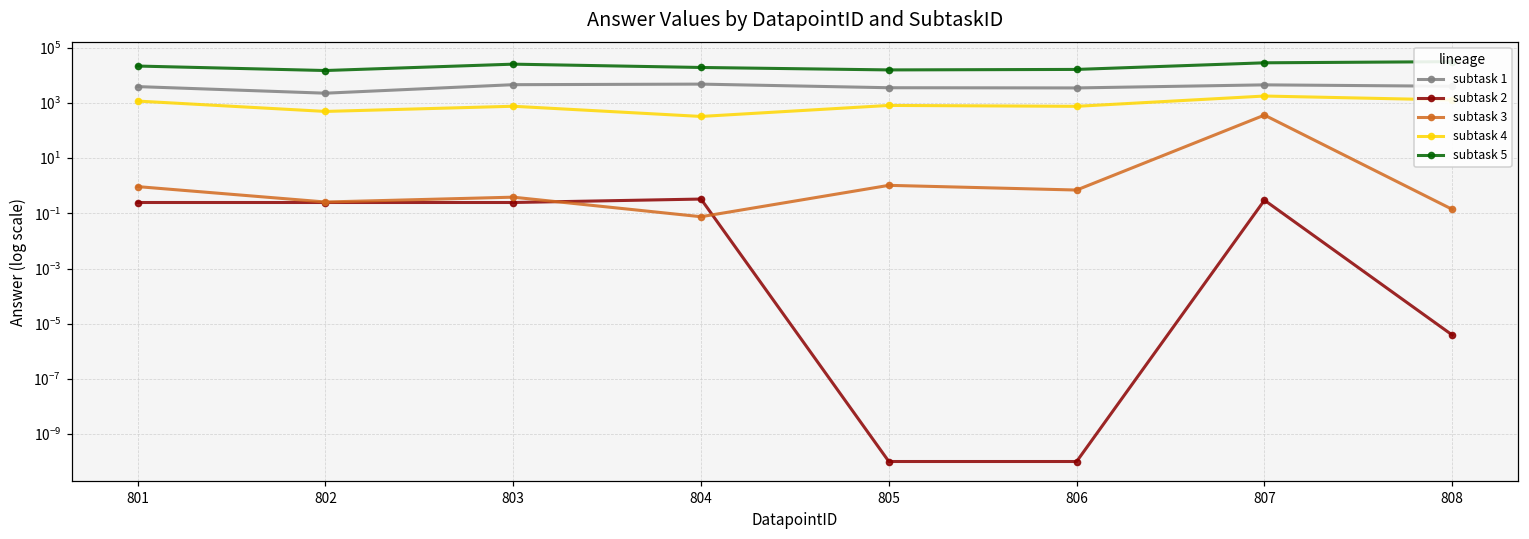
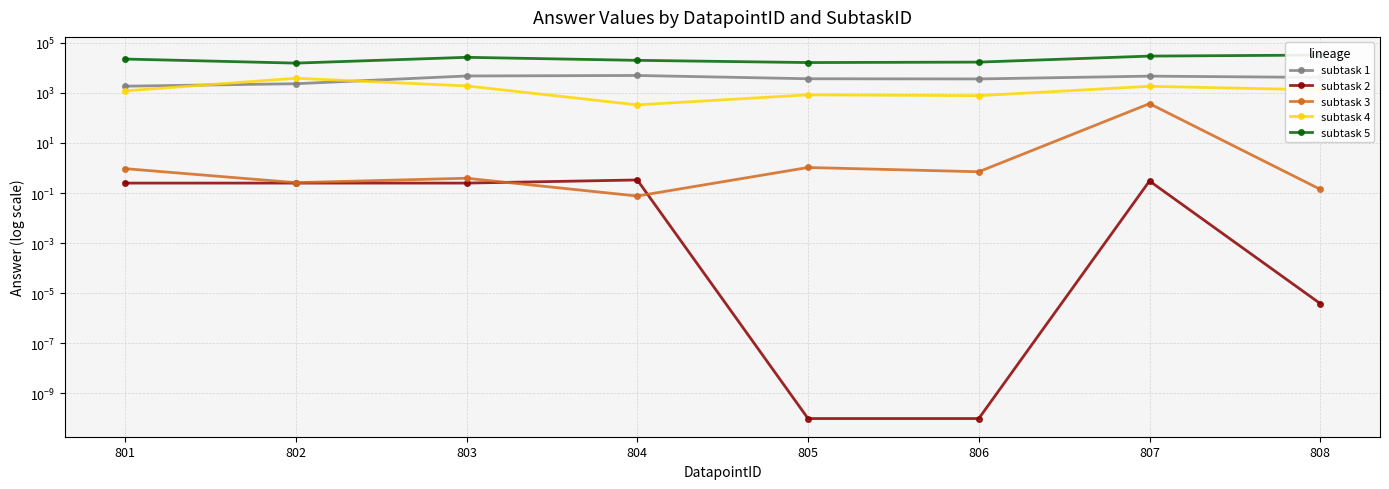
subtask 1, 801: 4000 -> 2000
subtask 4, 802: 500 -> 4000
subtask 4, 803: 800 -> 2000
